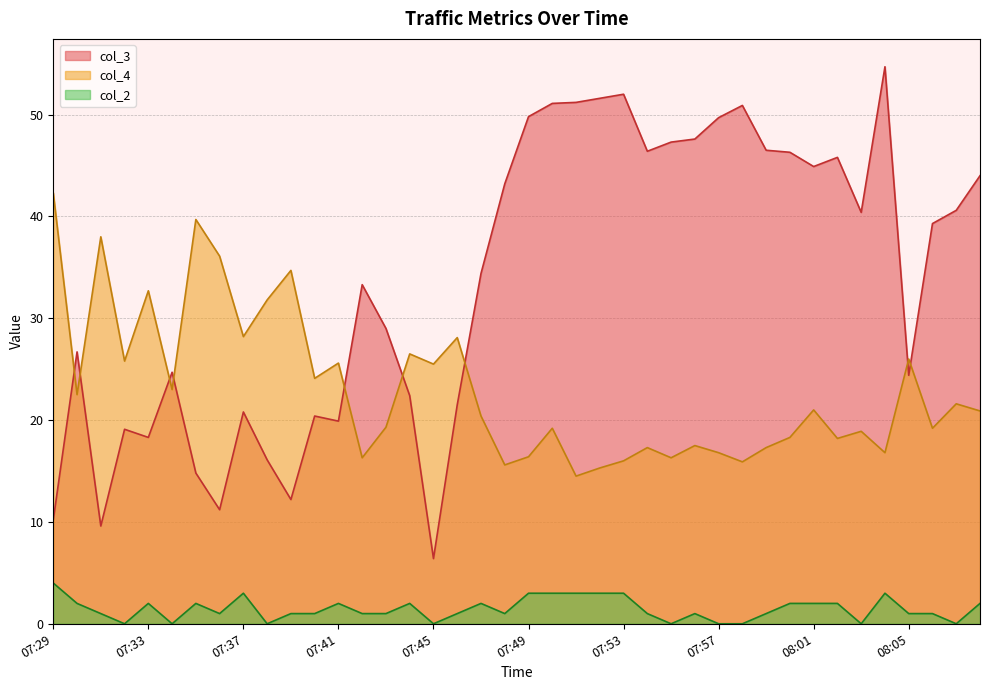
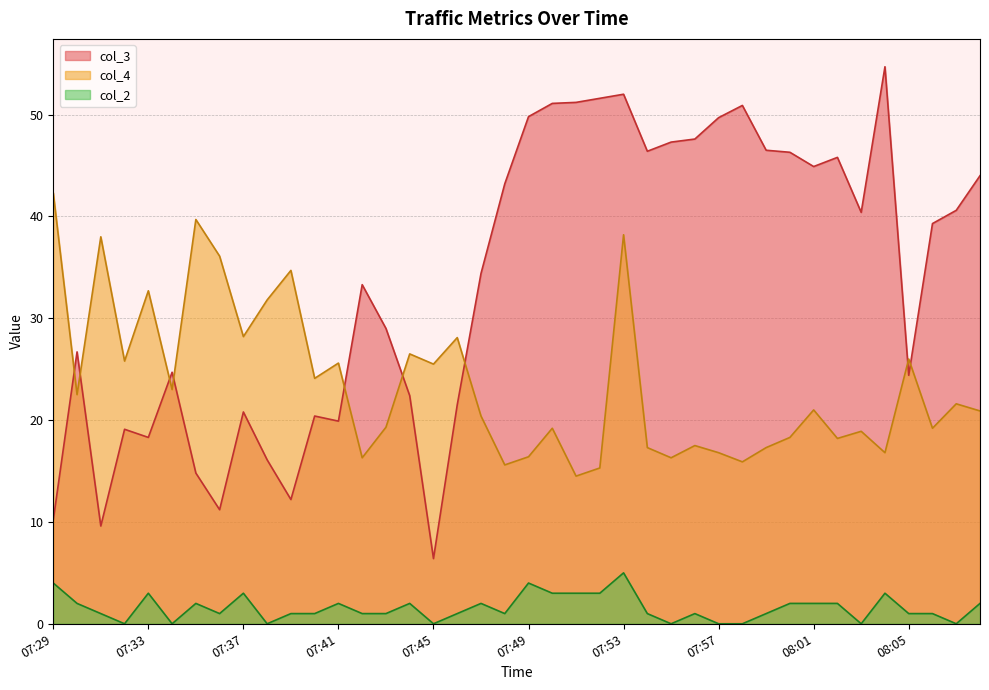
col_2, 07:33: 2 -> 3
col_2, 07:49: 3 -> 4
col_4, 07:53: 16.0 -> 38.2
col_2, 07:53: 3 -> 5
